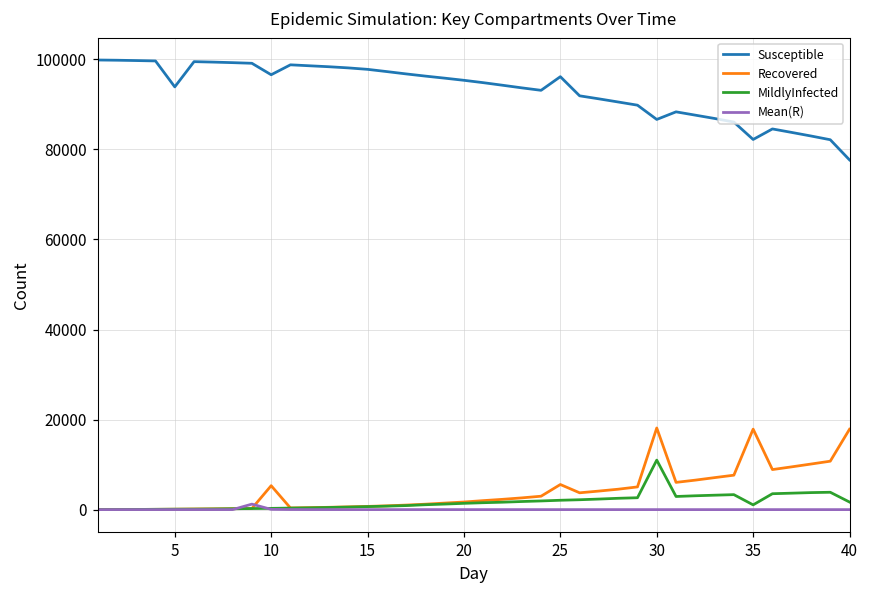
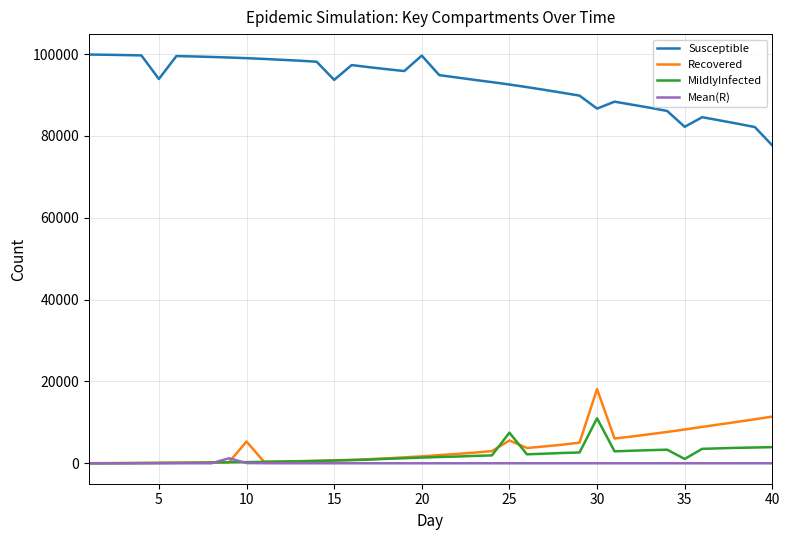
Susceptible, 10: 97000 -> 99000
Susceptible, 15: 98000 -> 94000
Susceptible, 20: 95000 -> 100000
Susceptible, 25: 96000 -> 93000
MildlyInfected, 25: 2000 -> 7000
Recovered, 35: 18000 -> 8000
Recovered, 40: 18000 -> 11000
MildlyInfected, 40: 2000 -> 4000
